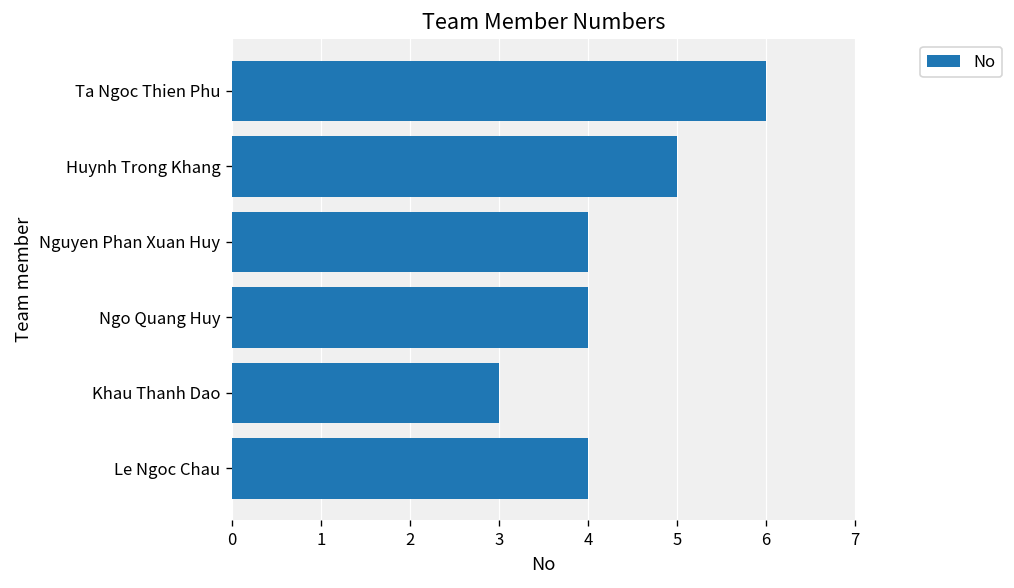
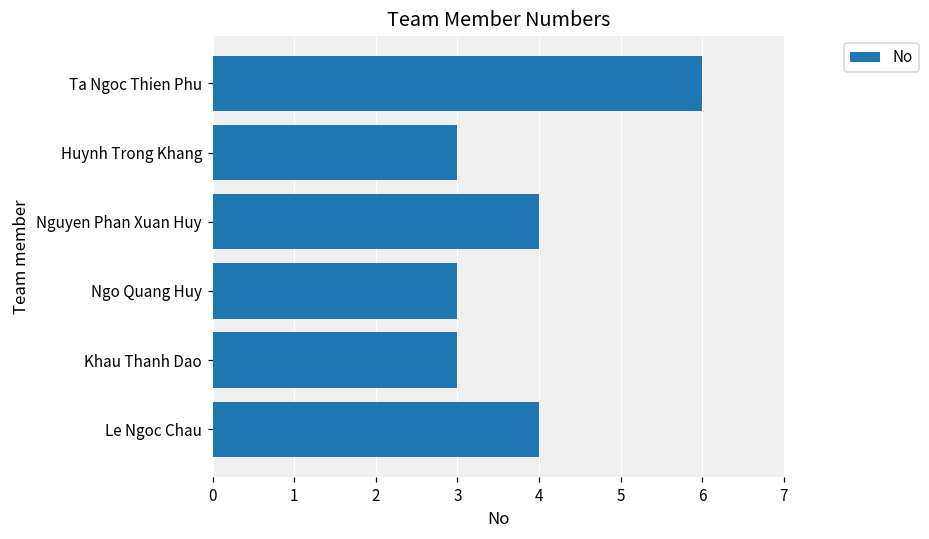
Huynh Trong Khang: 5 -> 3
Ngo Quang Huy: 4 -> 3
